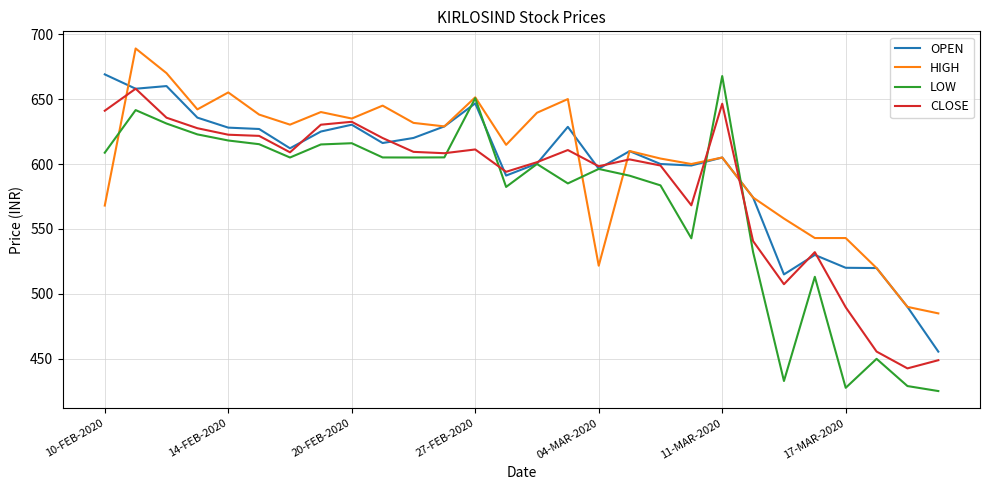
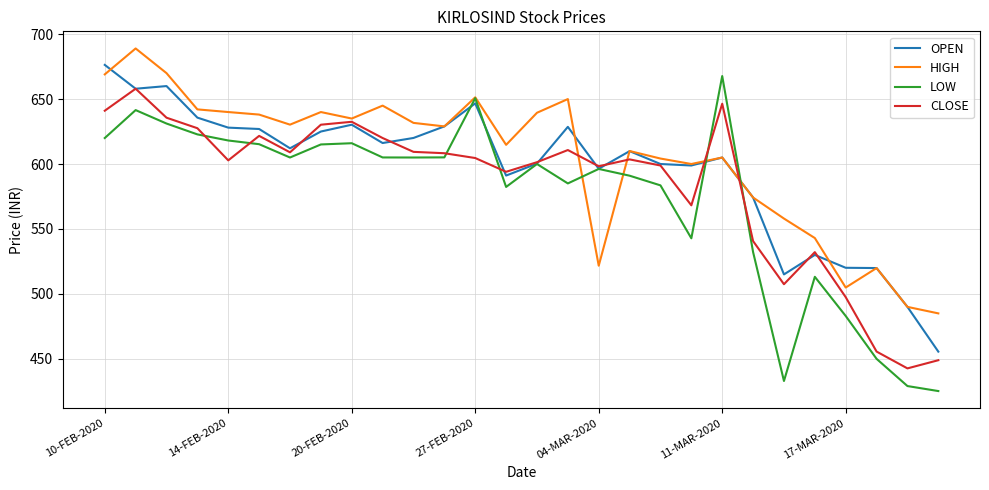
OPEN, 10-FEB-2020: 669 -> 676
HIGH, 10-FEB-2020: 568 -> 669
LOW, 10-FEB-2020: 609 -> 620
HIGH, 14-FEB-2020: 655 -> 640
CLOSE, 14-FEB-2020: 623 -> 603
CLOSE, 27-FEB-2020: 611 -> 605
HIGH, 17-MAR-2020: 543 -> 505
LOW, 17-MAR-2020: 428 -> 483
CLOSE, 17-MAR-2020: 490 -> 498
